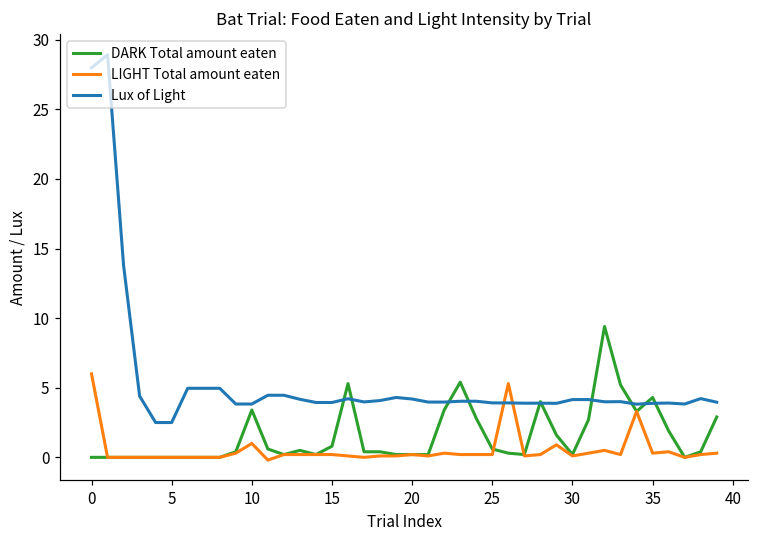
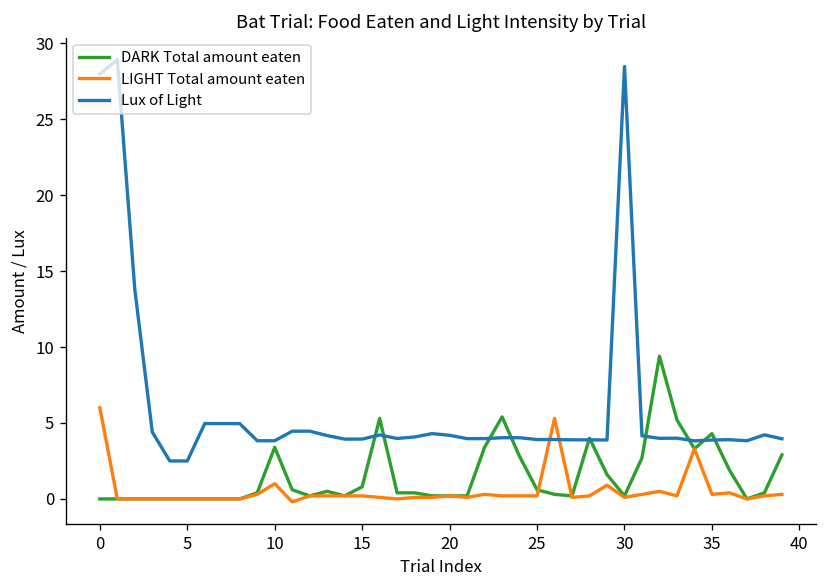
Lux of Light, 30: 4.2 -> 28.5
